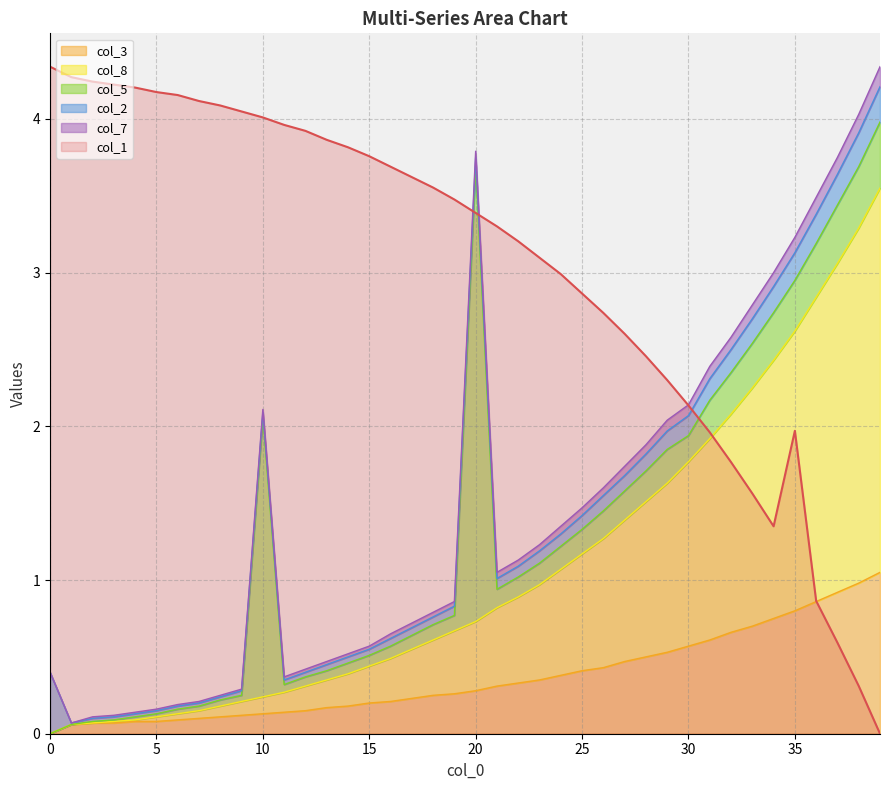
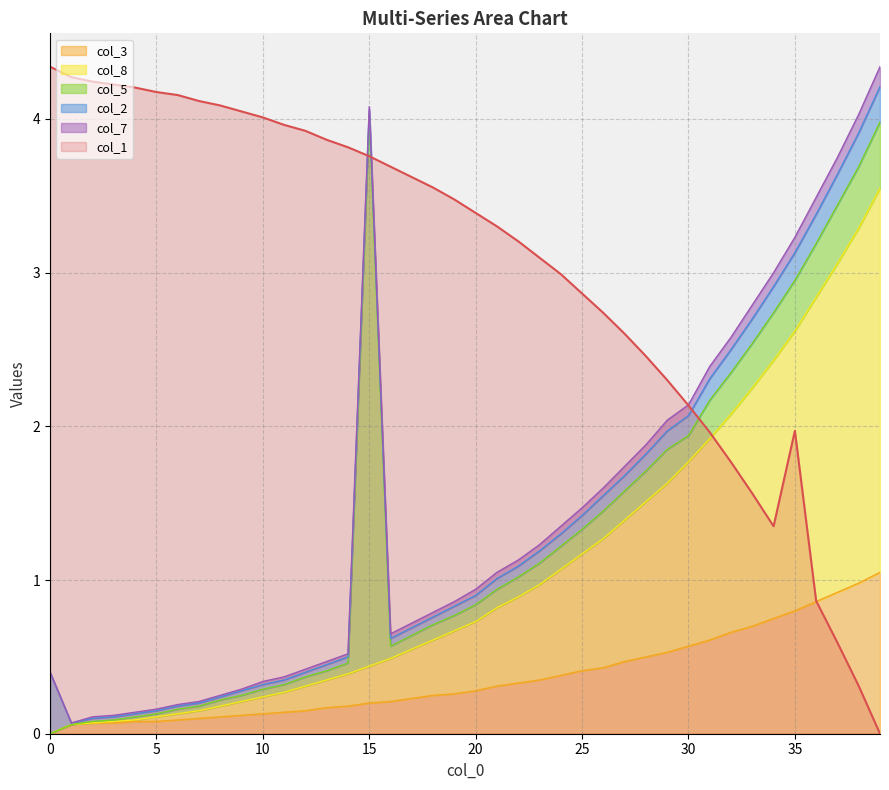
col_5, 10: 1.82 -> 0.05
col_5, 15: 0.07 -> 3.58
col_5, 20: 2.96 -> 0.11
